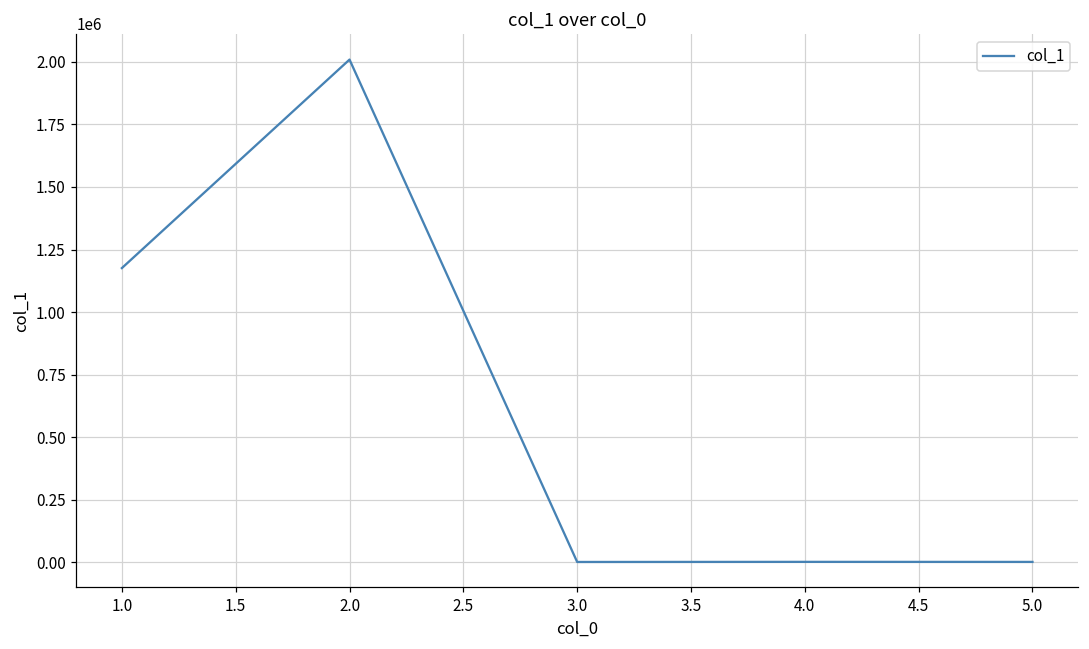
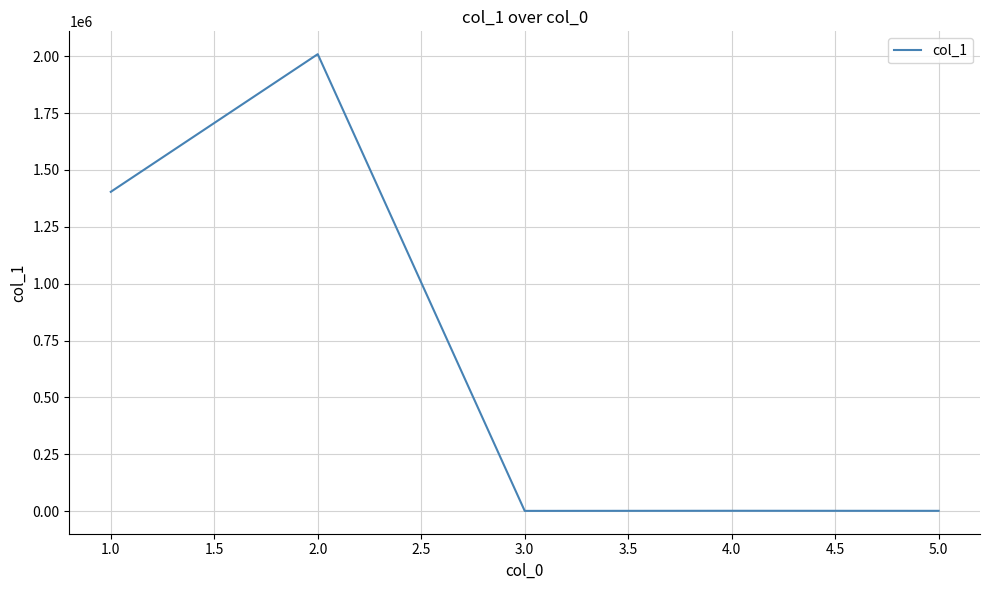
1.0: 1180000 -> 1400000
